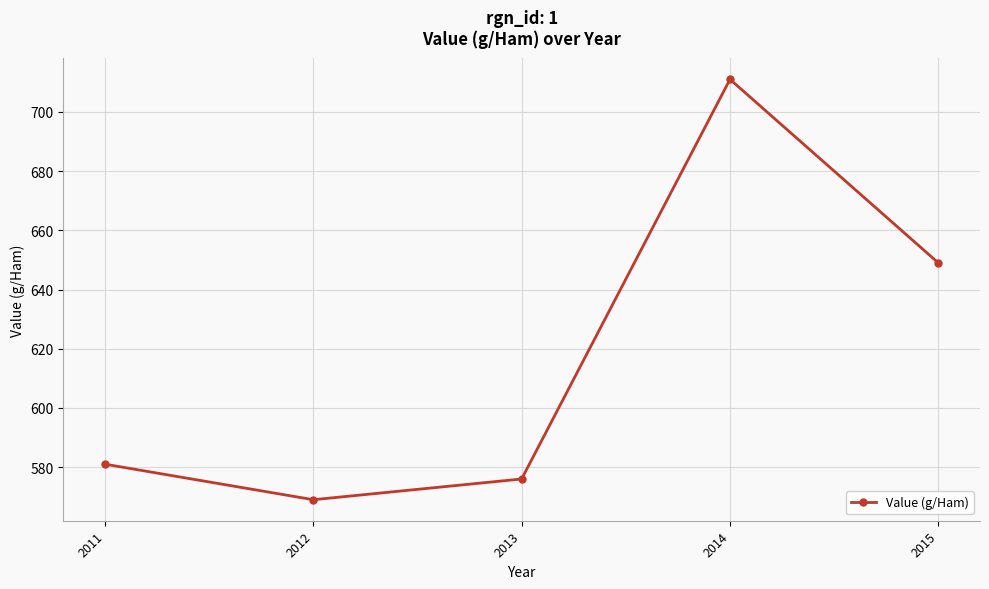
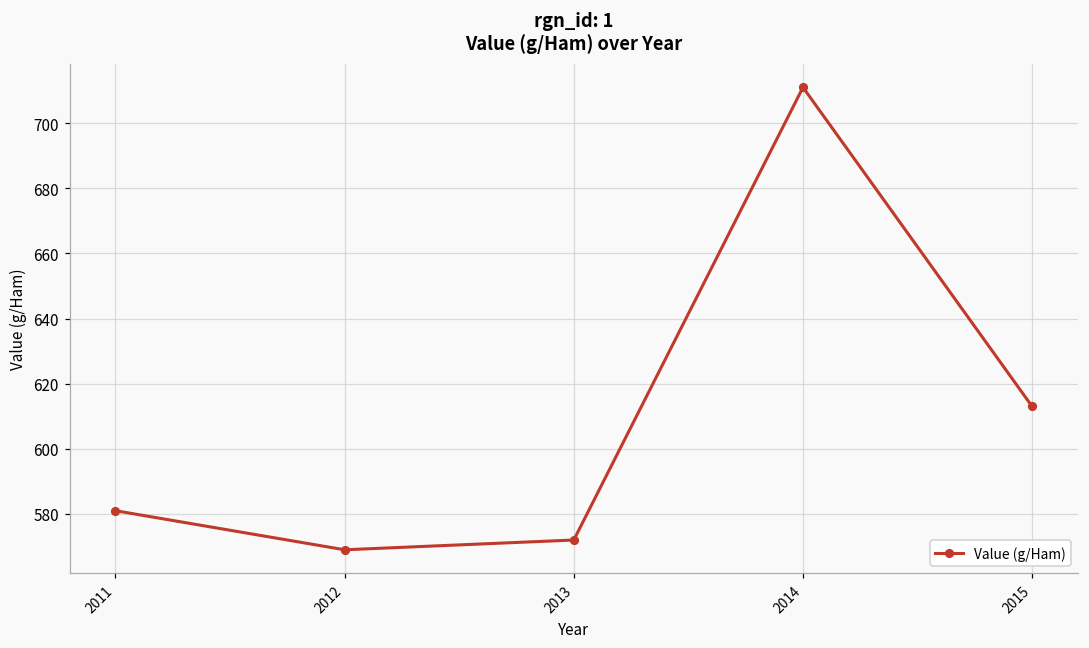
2013: 576 -> 572
2015: 649 -> 613
